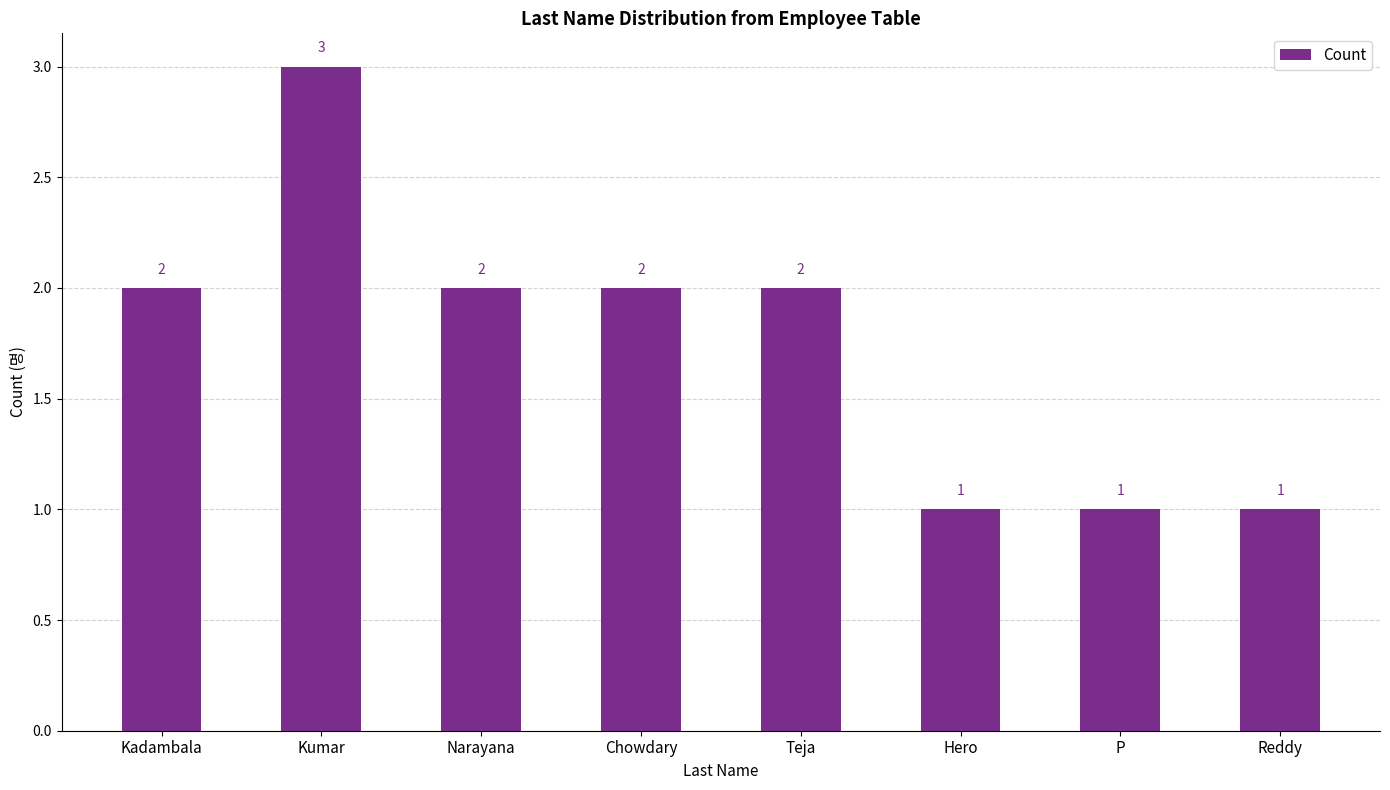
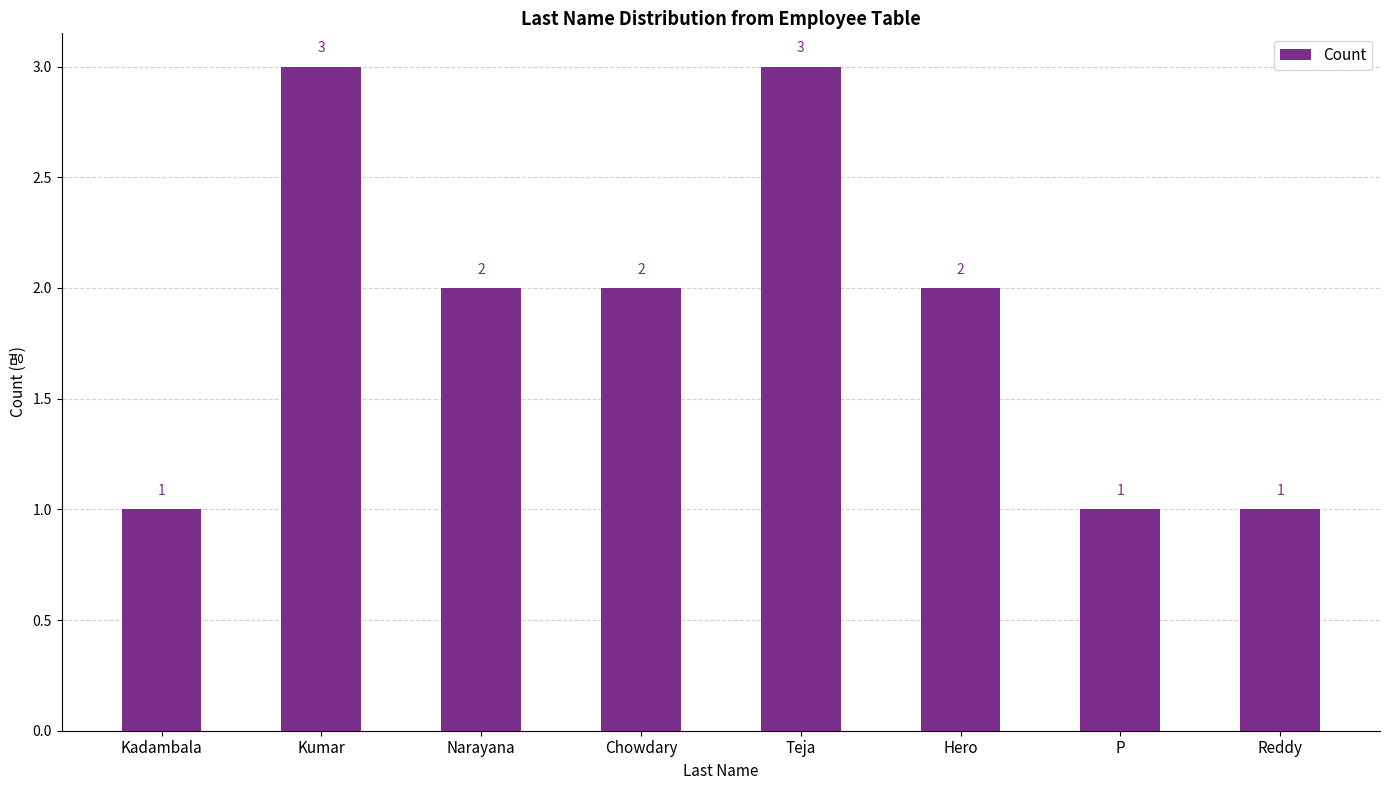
Kadambala: 2 -> 1
Teja: 2 -> 3
Hero: 1 -> 2
